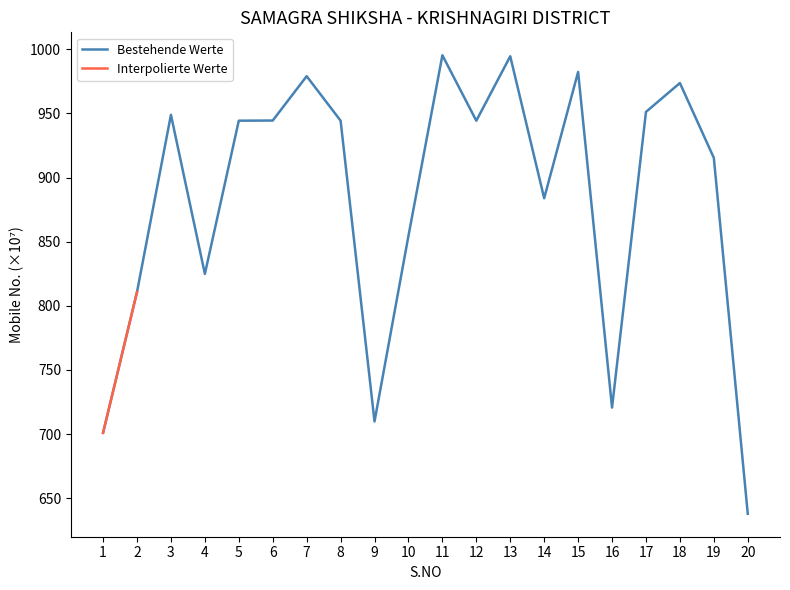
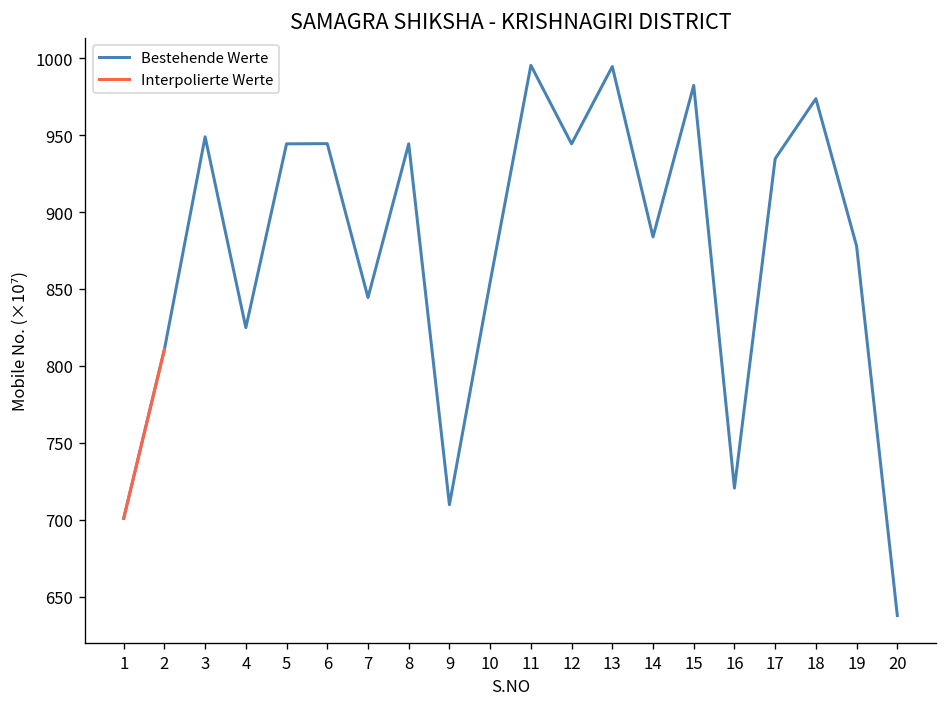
Bestehende Werte, 7: 979 -> 844
Bestehende Werte, 17: 951 -> 935
Bestehende Werte, 19: 915 -> 878
